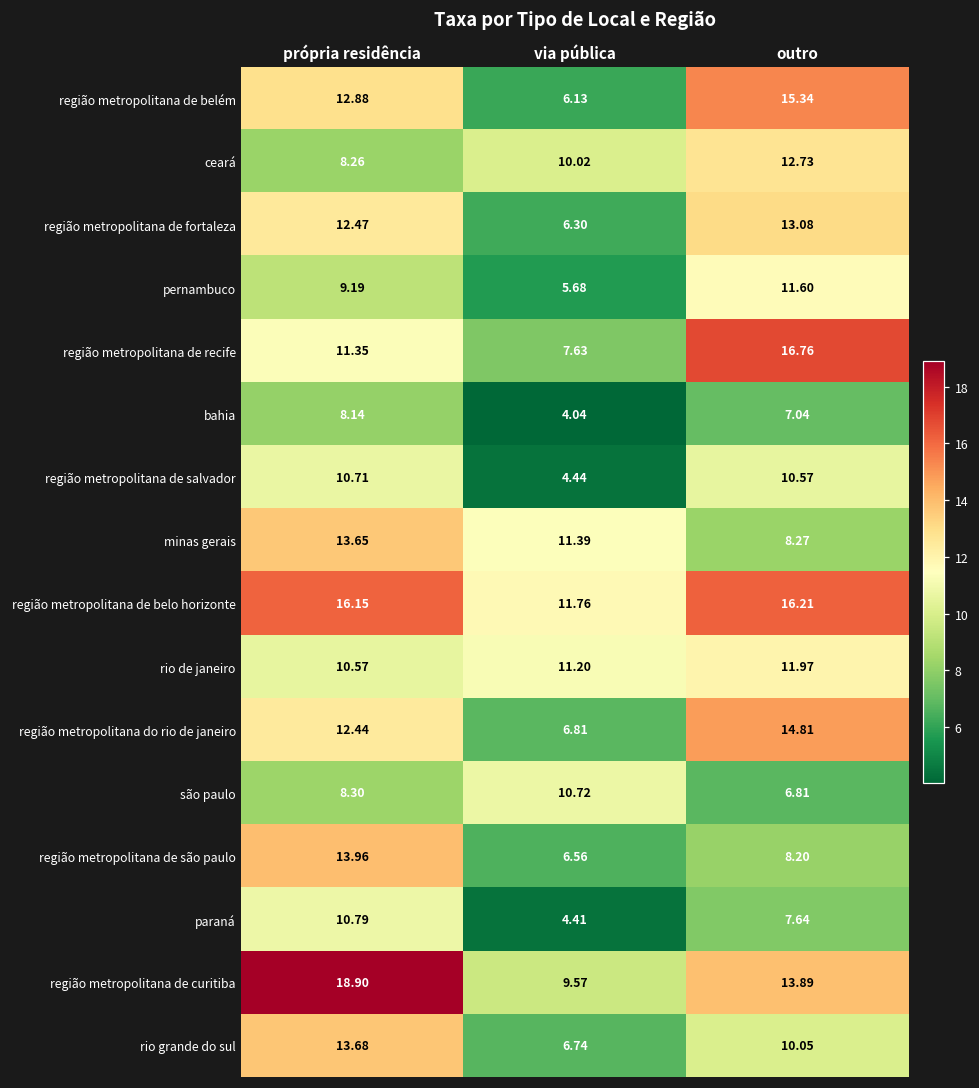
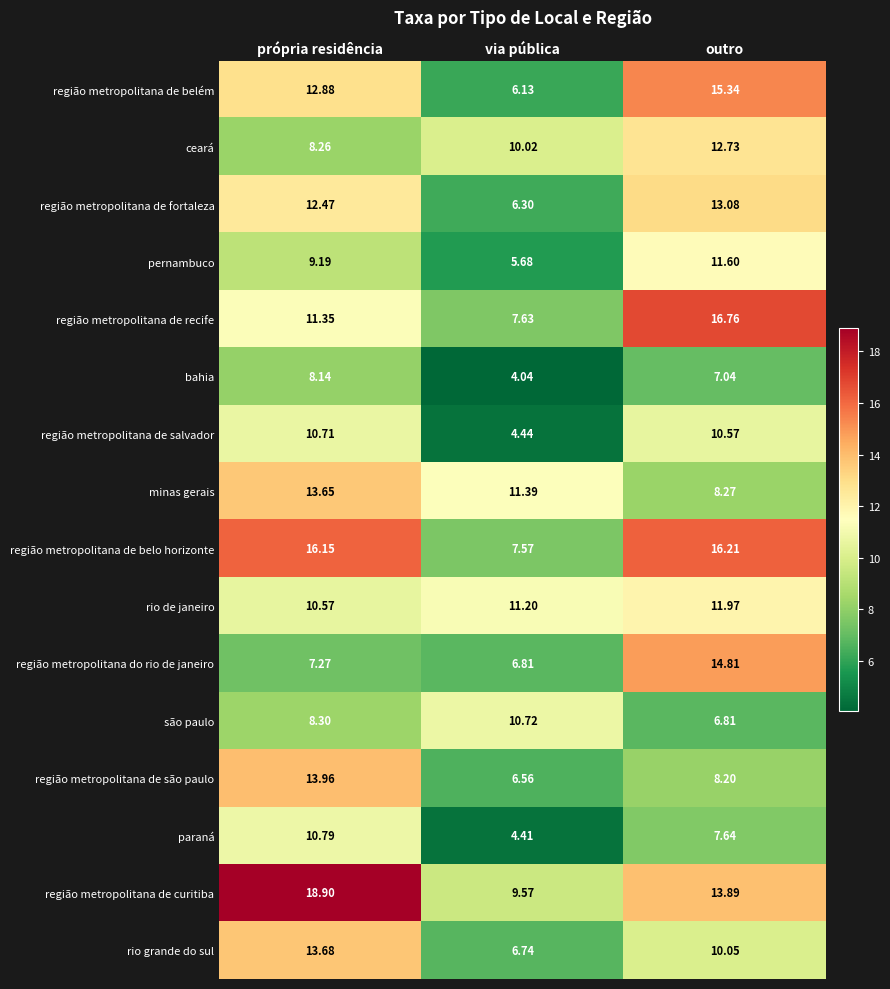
região metropolitana de belo horizonte, via pública: 11.76 -> 7.57
região metropolitana do rio de janeiro, própria residência: 12.44 -> 7.27
